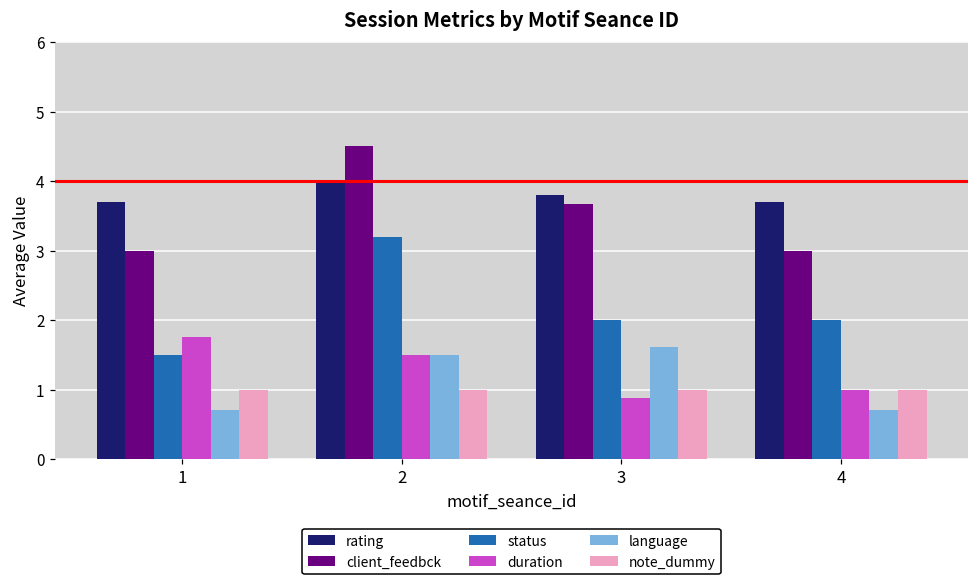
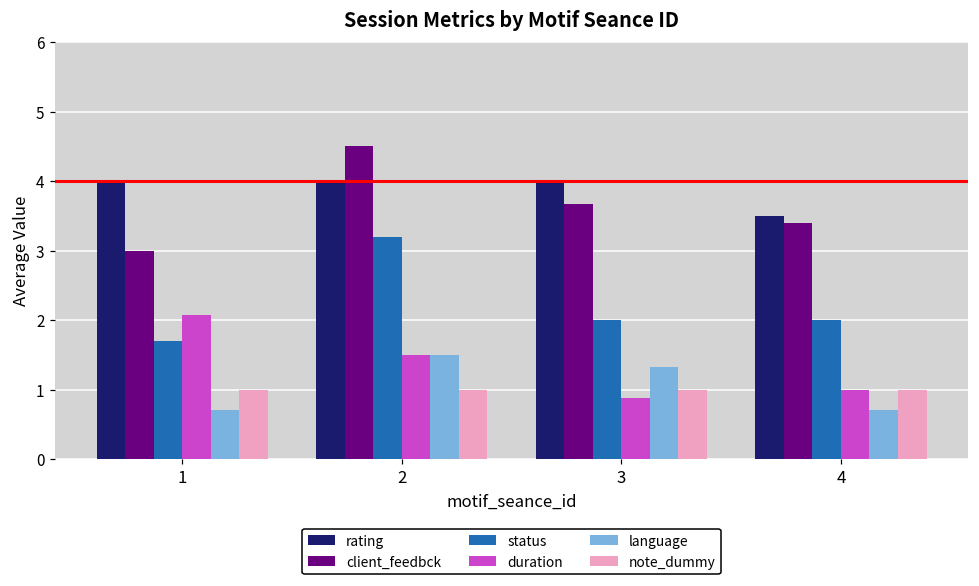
rating, 1: 3.7 -> 4.0
status, 1: 1.5 -> 1.7
duration, 1: 1.8 -> 2.1
rating, 3: 3.8 -> 4.0
language, 3: 1.6 -> 1.3
rating, 4: 3.7 -> 3.5
client_feedbck, 4: 3.0 -> 3.4
